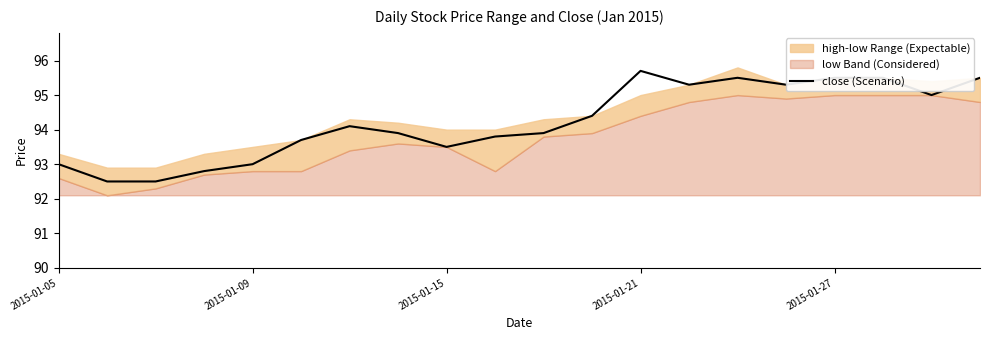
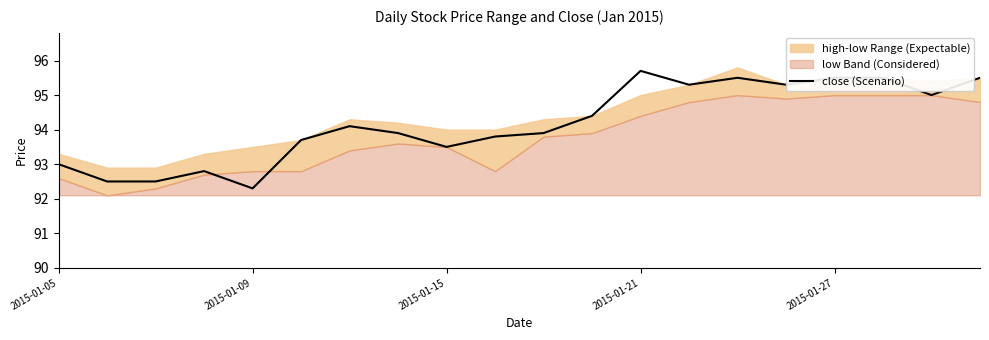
close (Scenario), 2015-01-09: 93.0 -> 92.3
